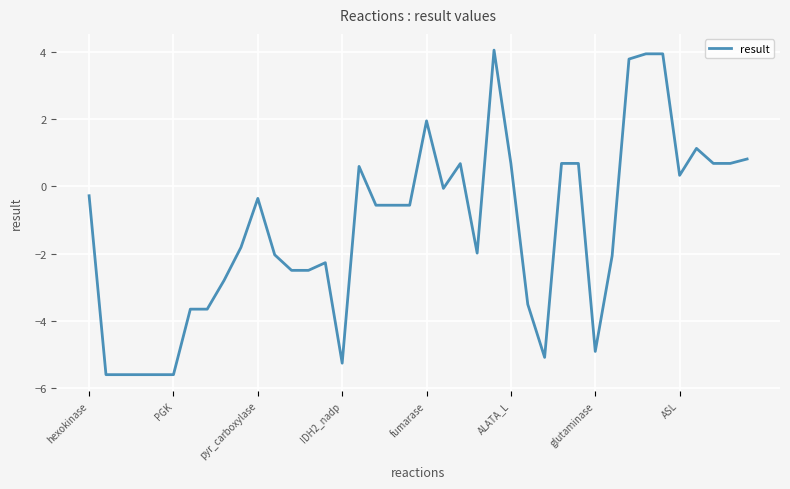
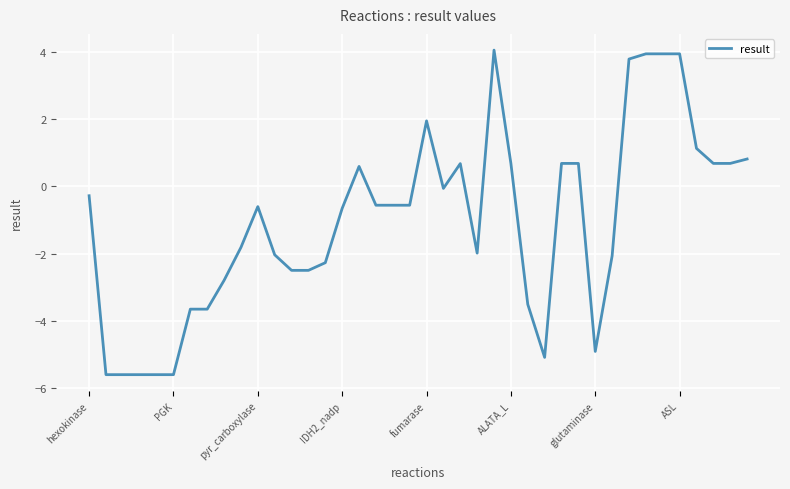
pyr_carboxylase: -0.4 -> -0.6
IDH2_nadp: -5.3 -> -0.7
ASL: 0.3 -> 3.9
